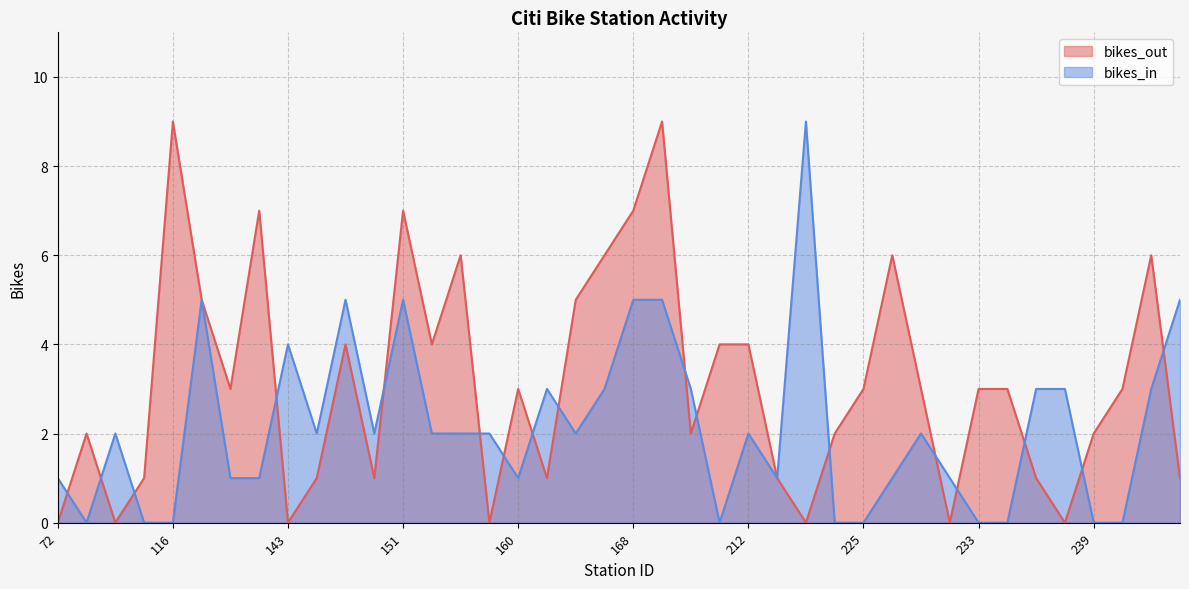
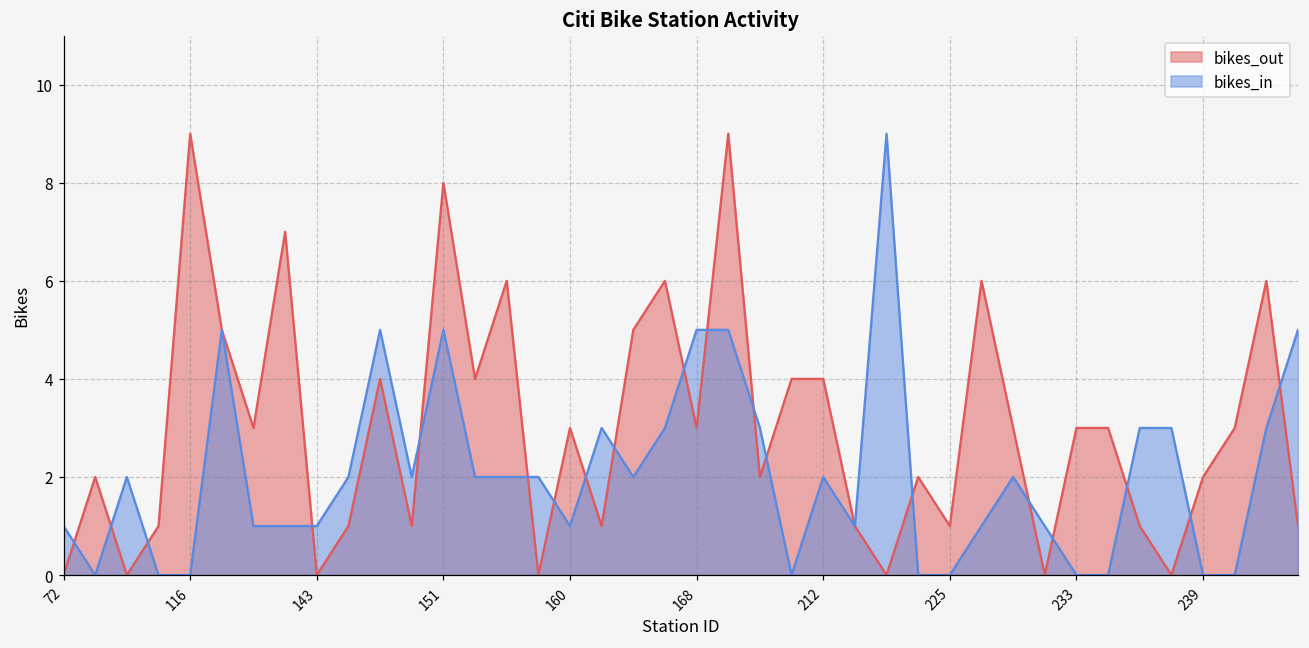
bikes_in, 143: 4 -> 1
bikes_out, 151: 7 -> 8
bikes_out, 168: 7 -> 3
bikes_out, 225: 3 -> 1
